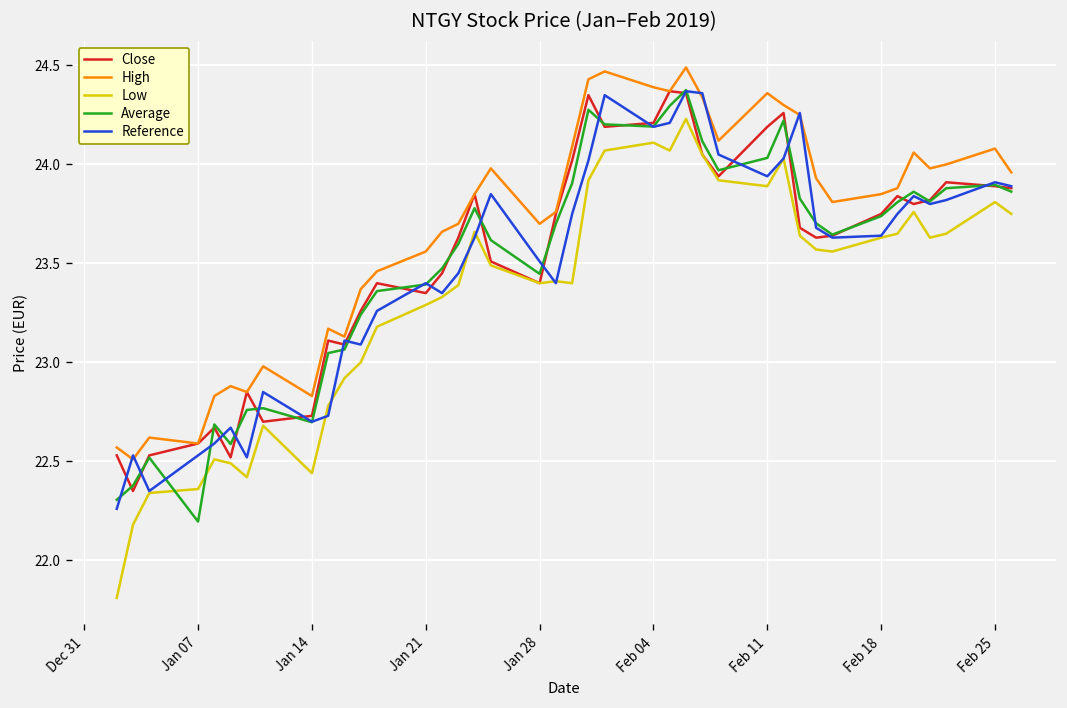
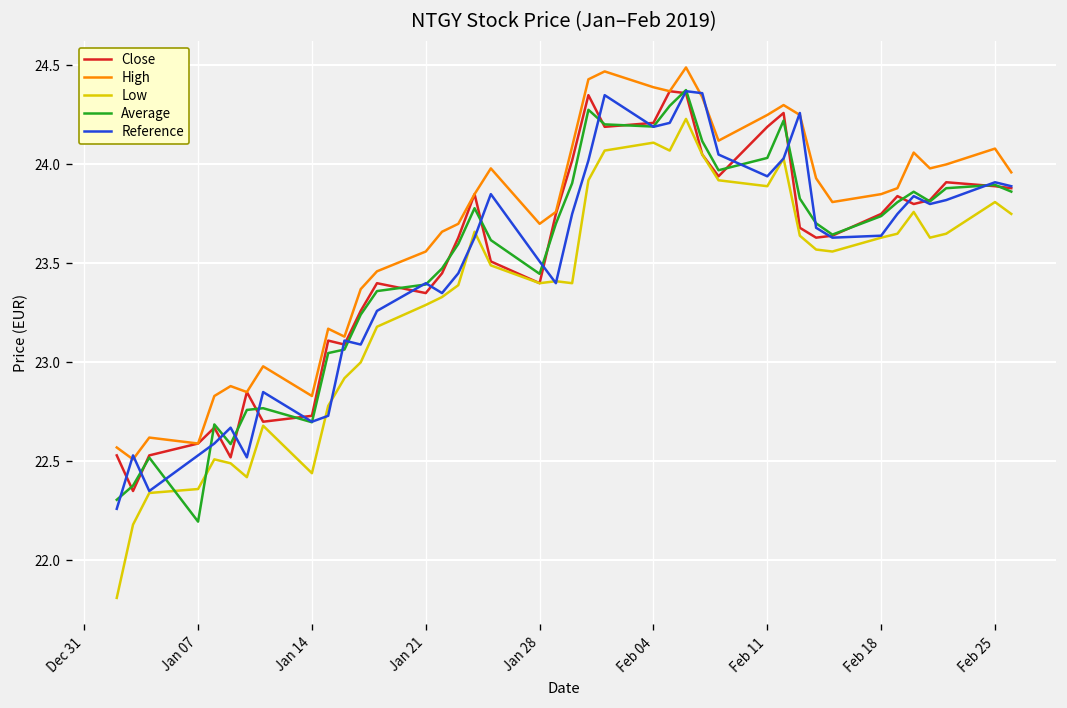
High, Feb 11: 24.36 -> 24.25
